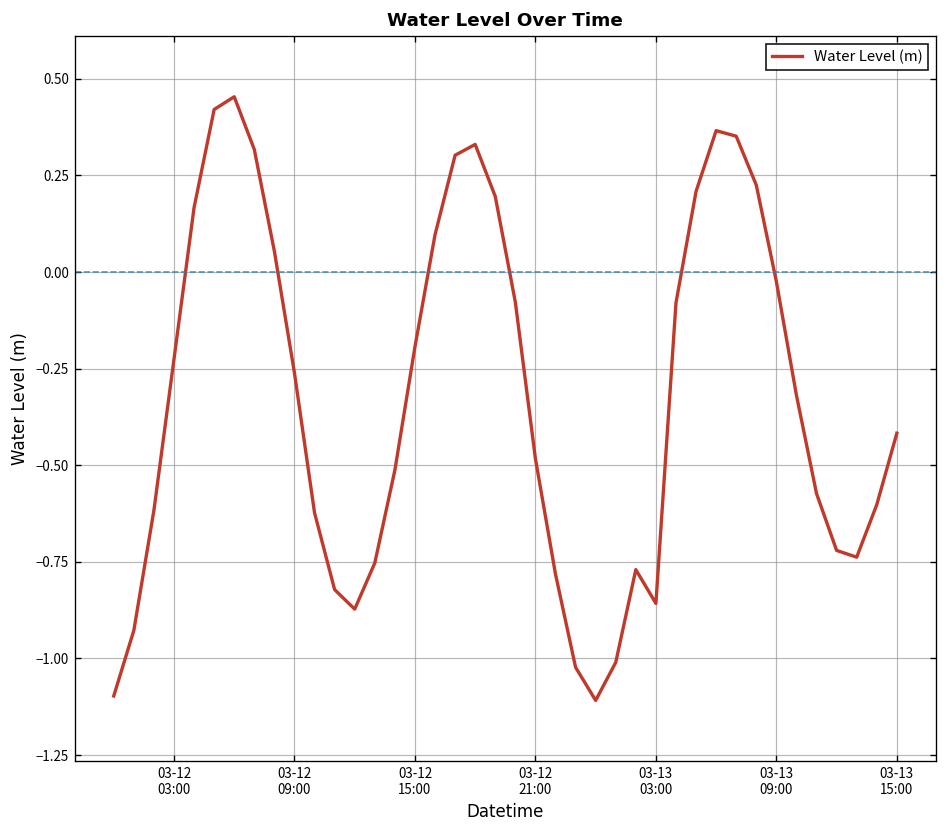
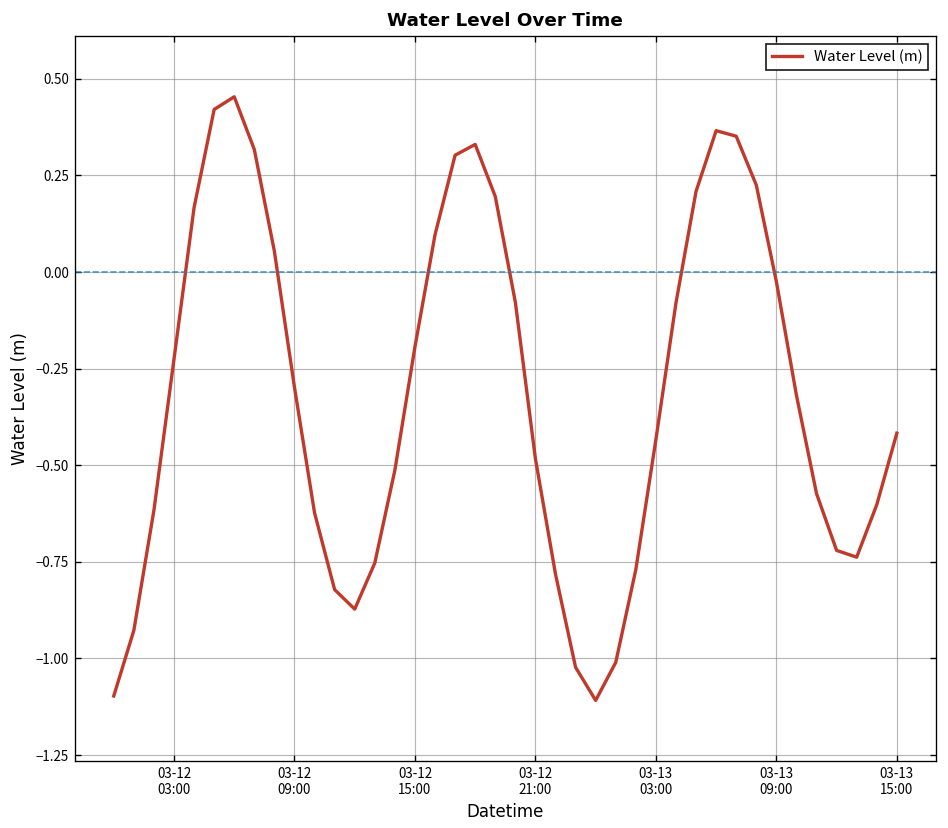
03-12 09:00: -0.26 -> -0.30
03-13 03:00: -0.86 -> -0.43
